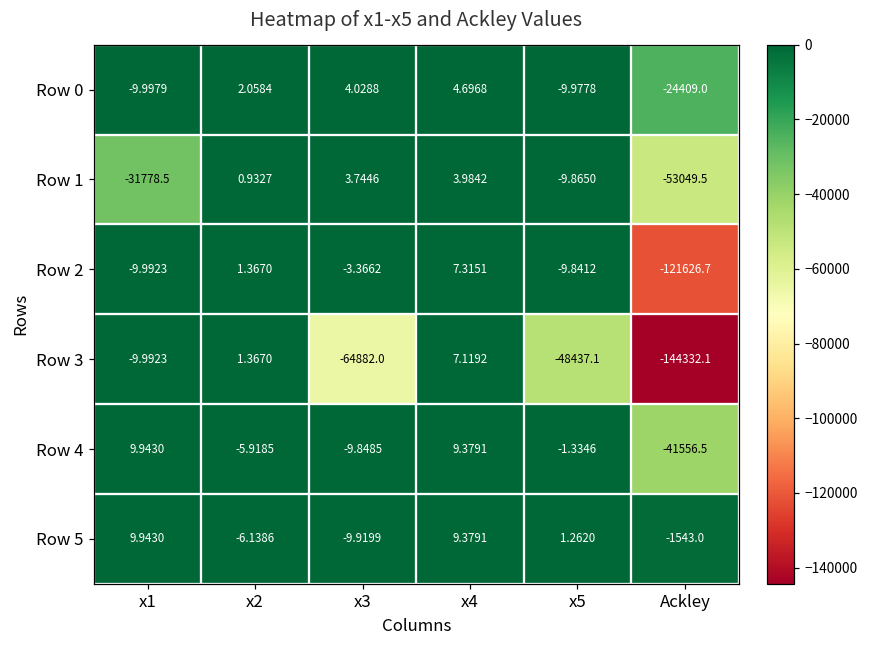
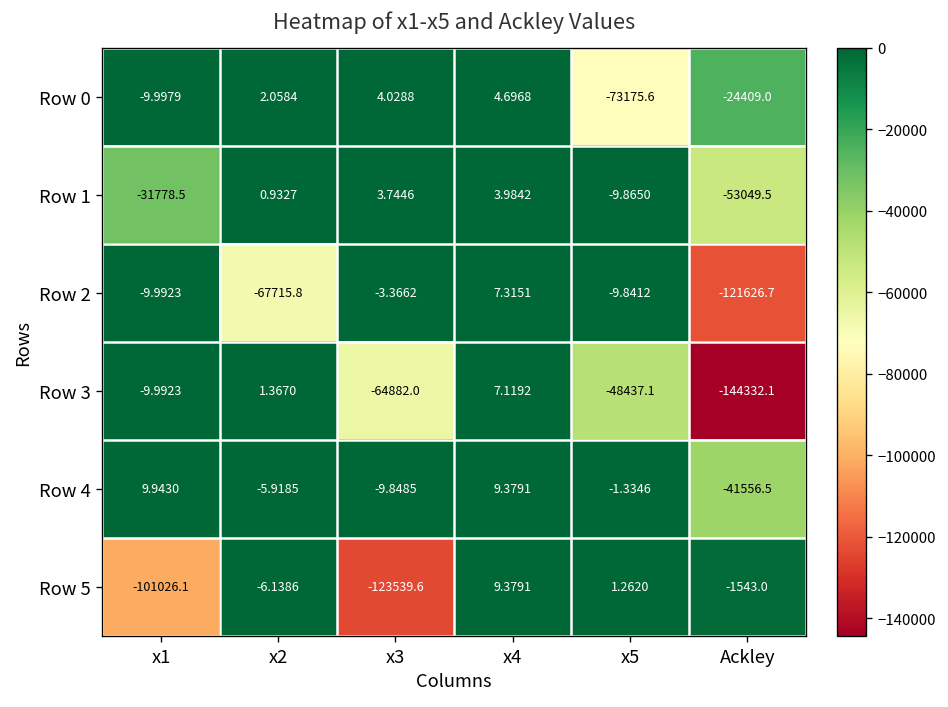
Row 0, x5: -9.9778 -> -73175.6
Row 2, x2: 1.3670 -> -67715.8
Row 5, x1: 9.9430 -> -101026.1
Row 5, x3: -9.9199 -> -123539.6
